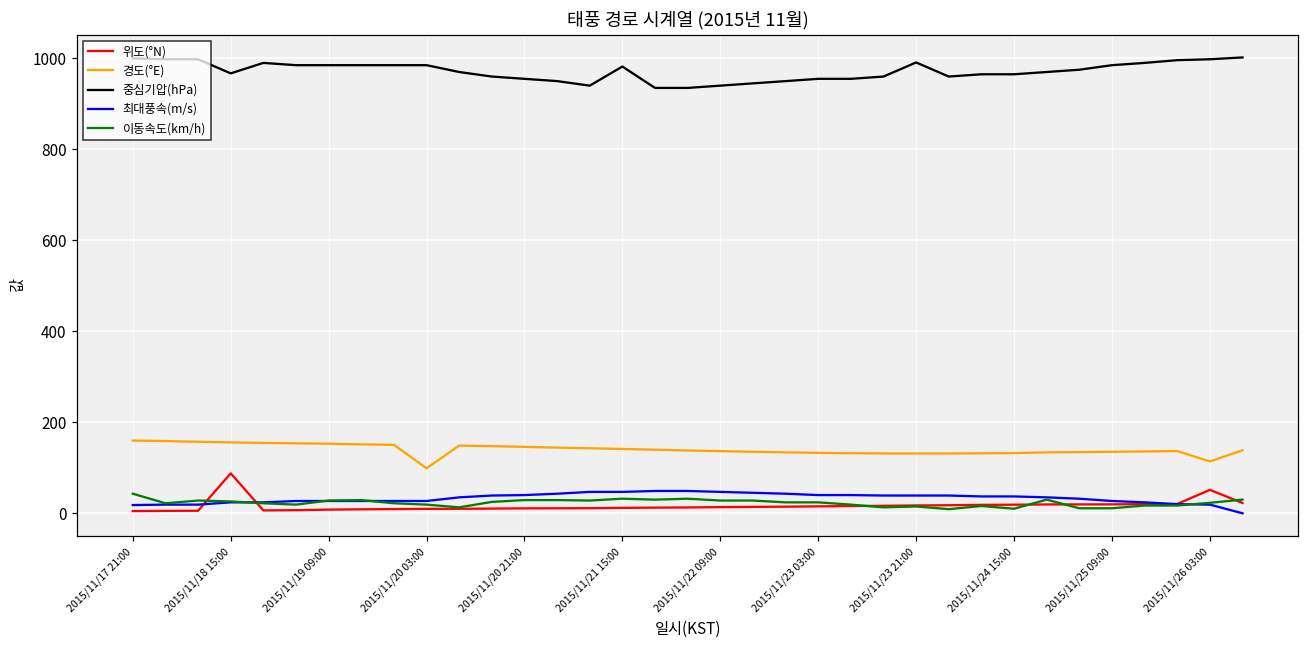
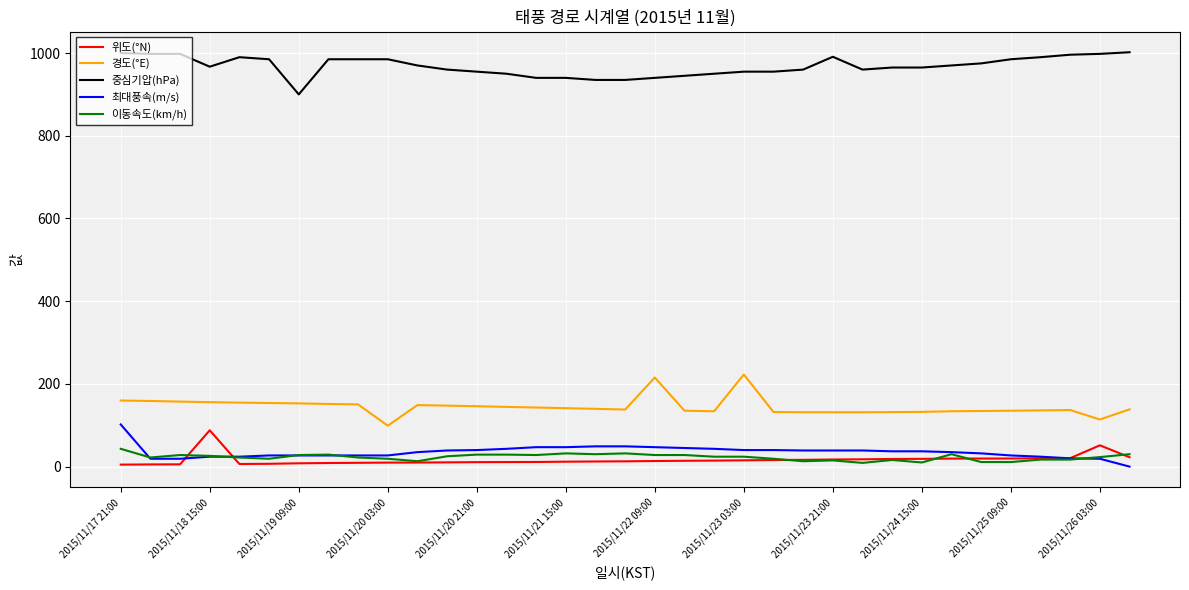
최대풍속(m/s), 2015/11/17 21:00: 20 -> 100
중심기압(hPa), 2015/11/19 09:00: 990 -> 900
중심기압(hPa), 2015/11/21 15:00: 980 -> 940
경도(°E), 2015/11/22 09:00: 140 -> 220
경도(°E), 2015/11/23 03:00: 130 -> 220
